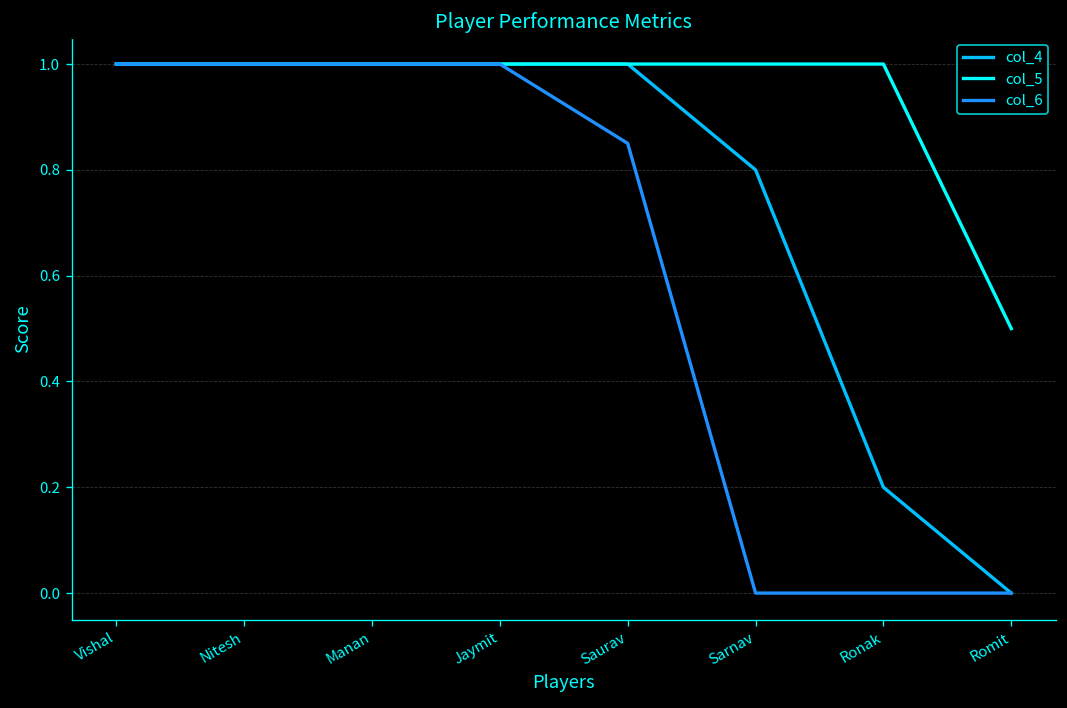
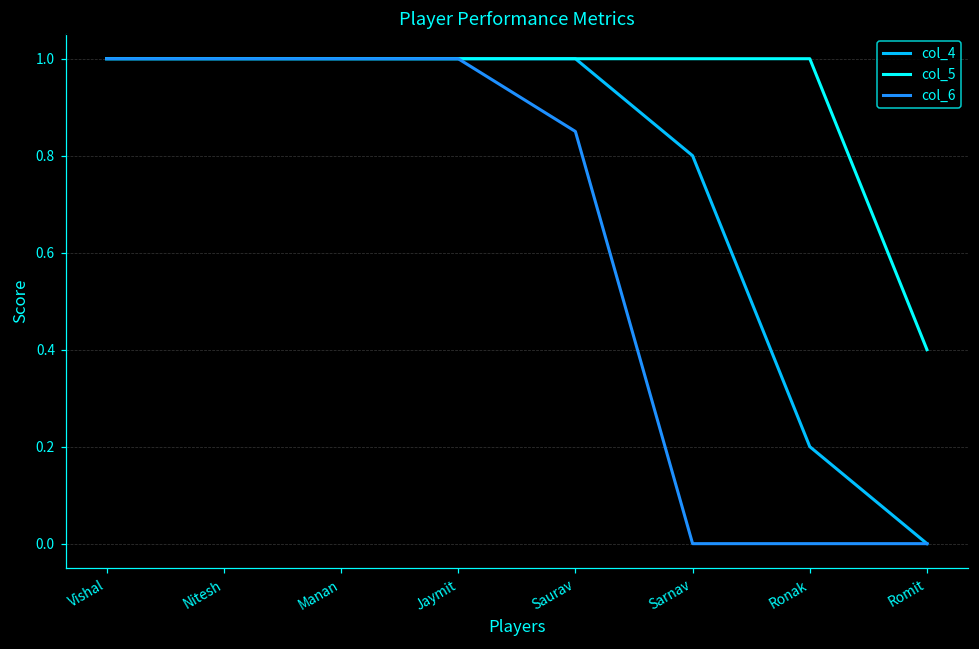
col_5, Romit: 0.5 -> 0.4
